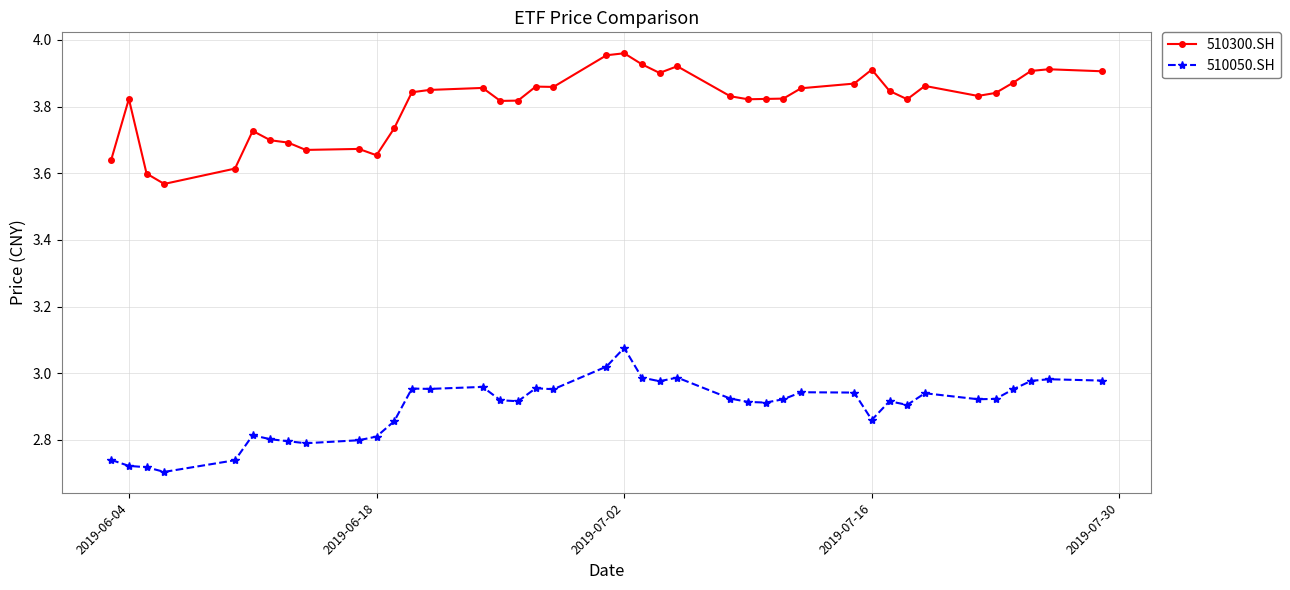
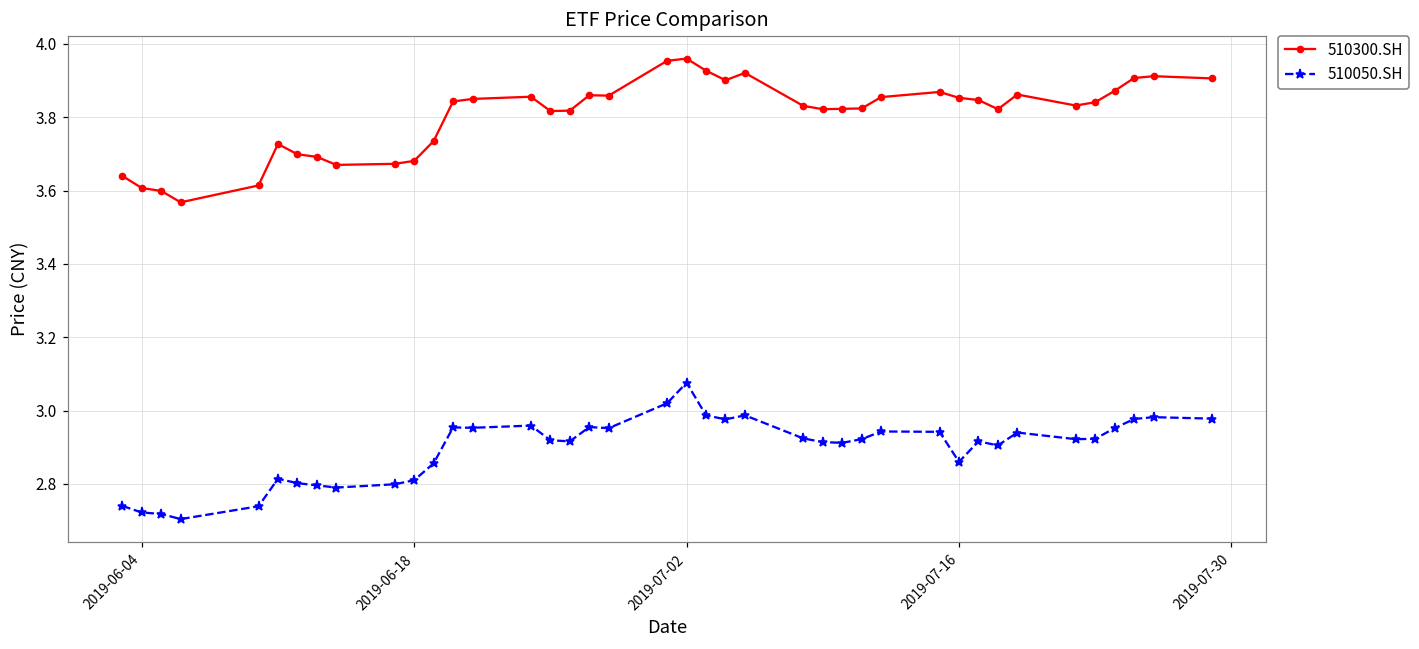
510300.SH, 2019-06-04: 3.82 -> 3.61
510300.SH, 2019-06-18: 3.65 -> 3.68
510300.SH, 2019-07-16: 3.91 -> 3.85
